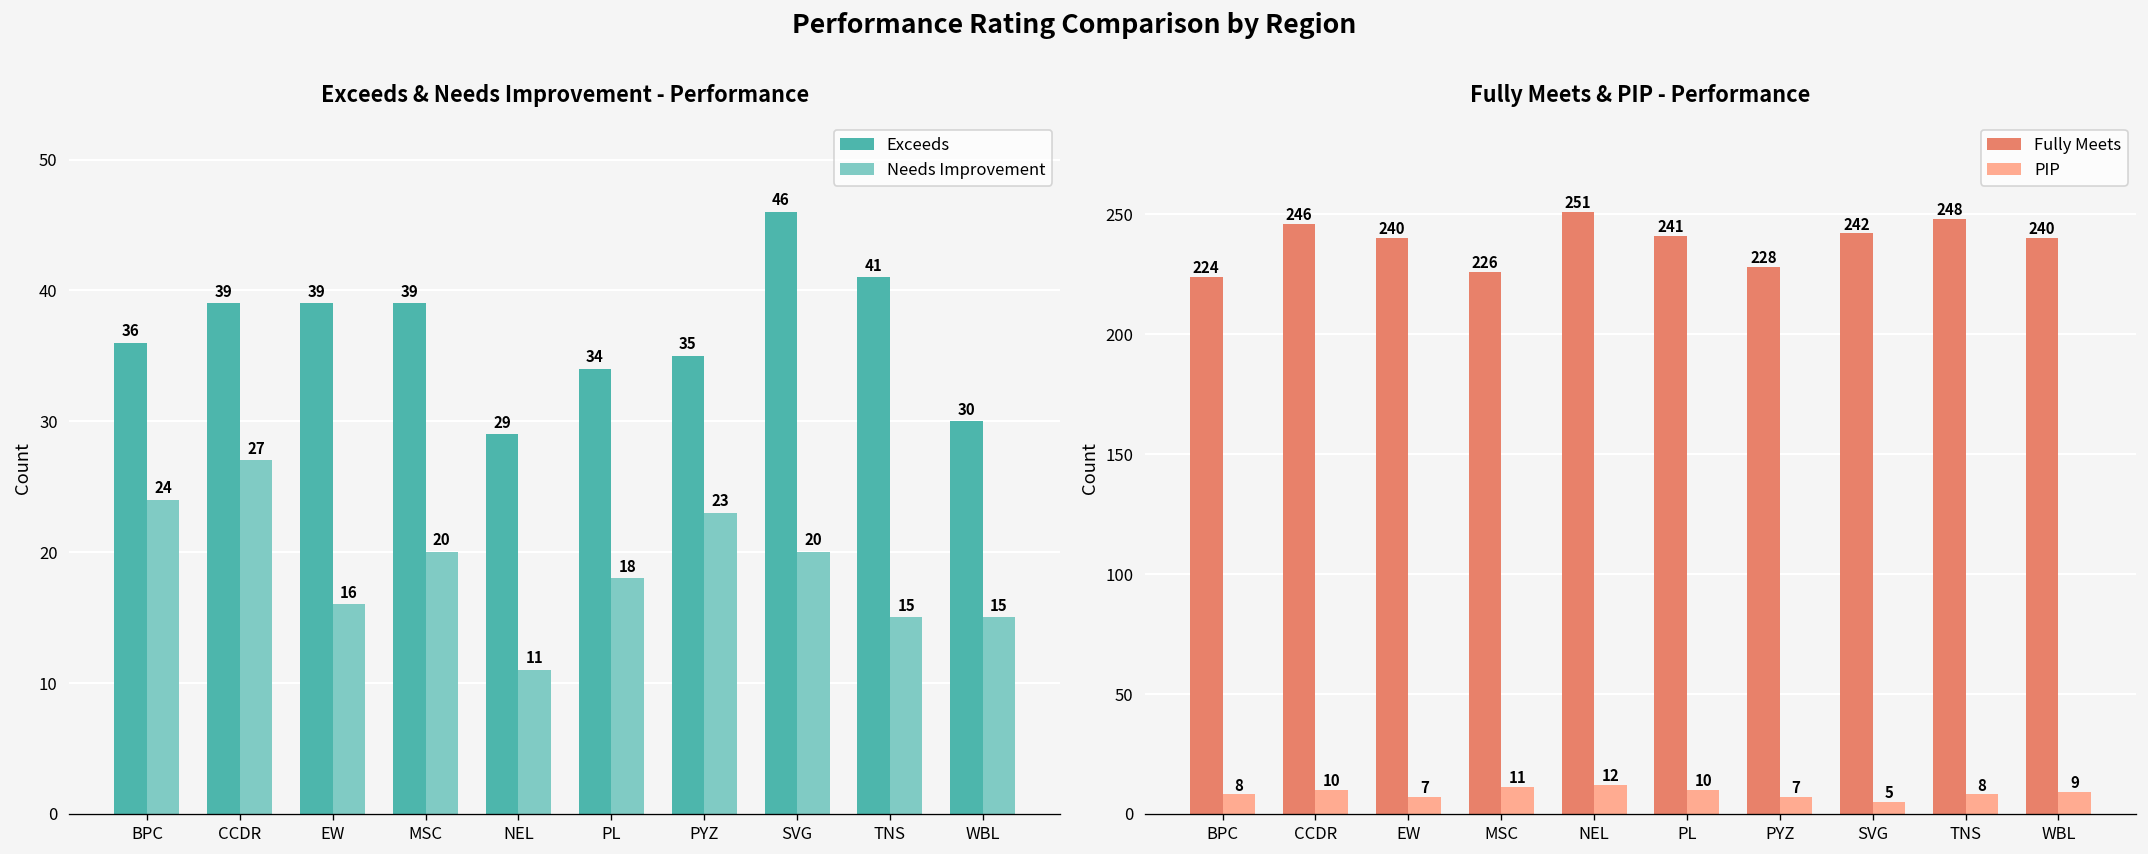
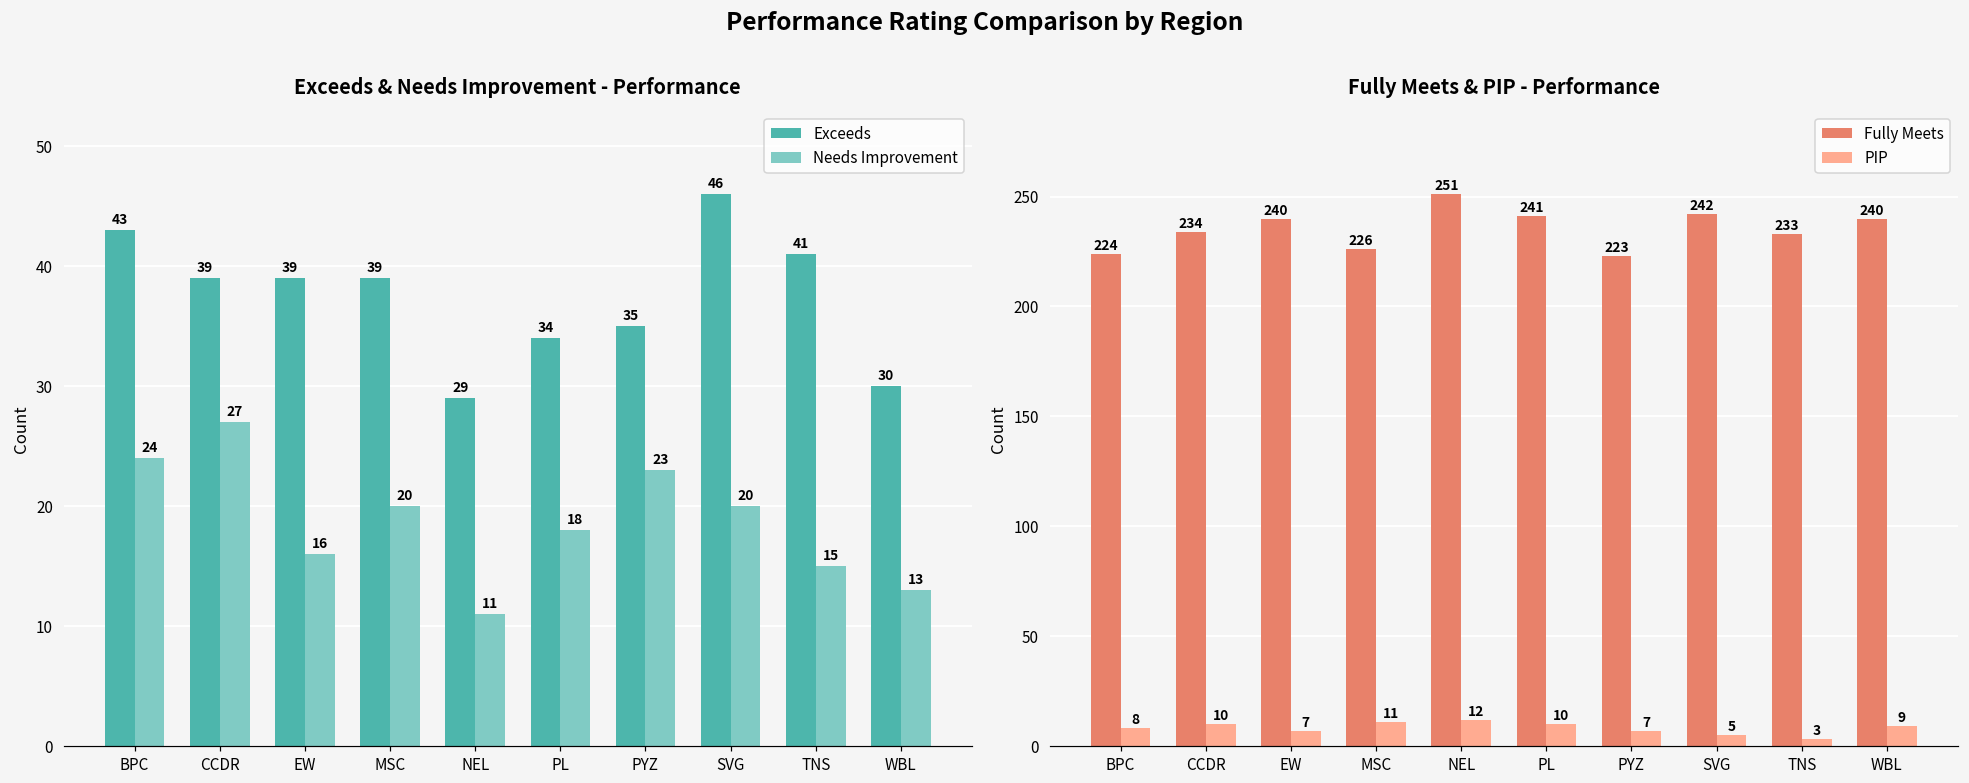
Exceeds & Needs Improvement - Performance, Exceeds, BPC: 36 -> 43
Exceeds & Needs Improvement - Performance, Needs Improvement, WBL: 15 -> 13
Fully Meets & PIP - Performance, Fully Meets, CCDR: 246 -> 234
Fully Meets & PIP - Performance, Fully Meets, PYZ: 228 -> 223
Fully Meets & PIP - Performance, Fully Meets, TNS: 248 -> 233
Fully Meets & PIP - Performance, PIP, TNS: 8 -> 3
